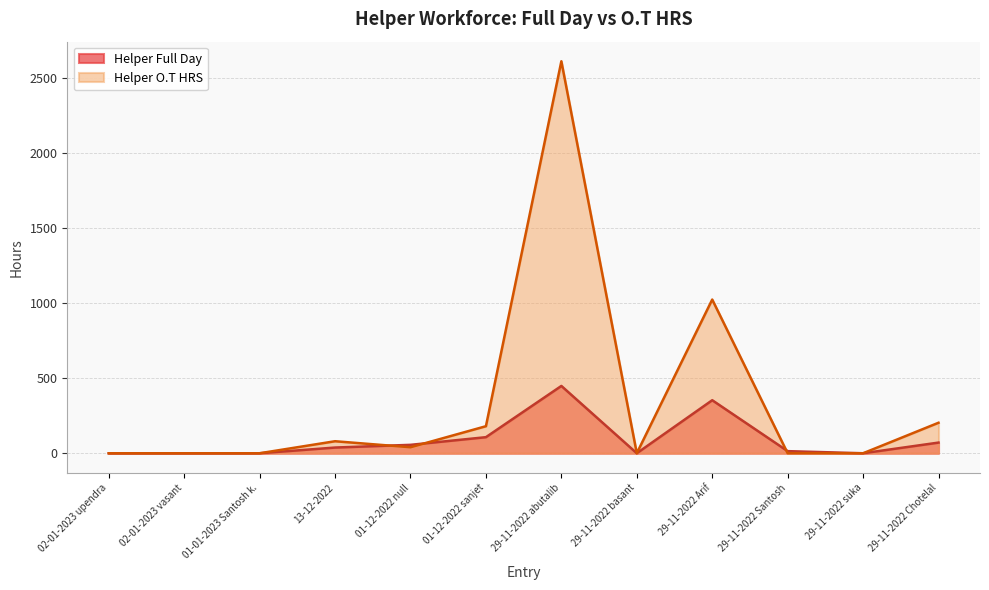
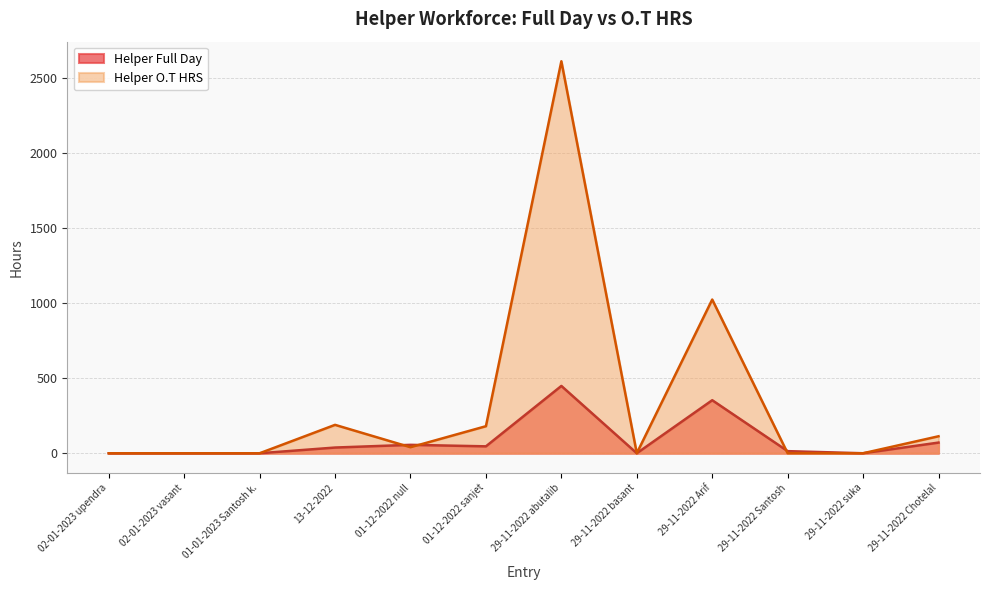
Helper O.T HRS, 13-12-2022: 80 -> 190
Helper Full Day, 01-12-2022 sanjet: 110 -> 50
Helper O.T HRS, 29-11-2022 Chotelal: 200 -> 110
